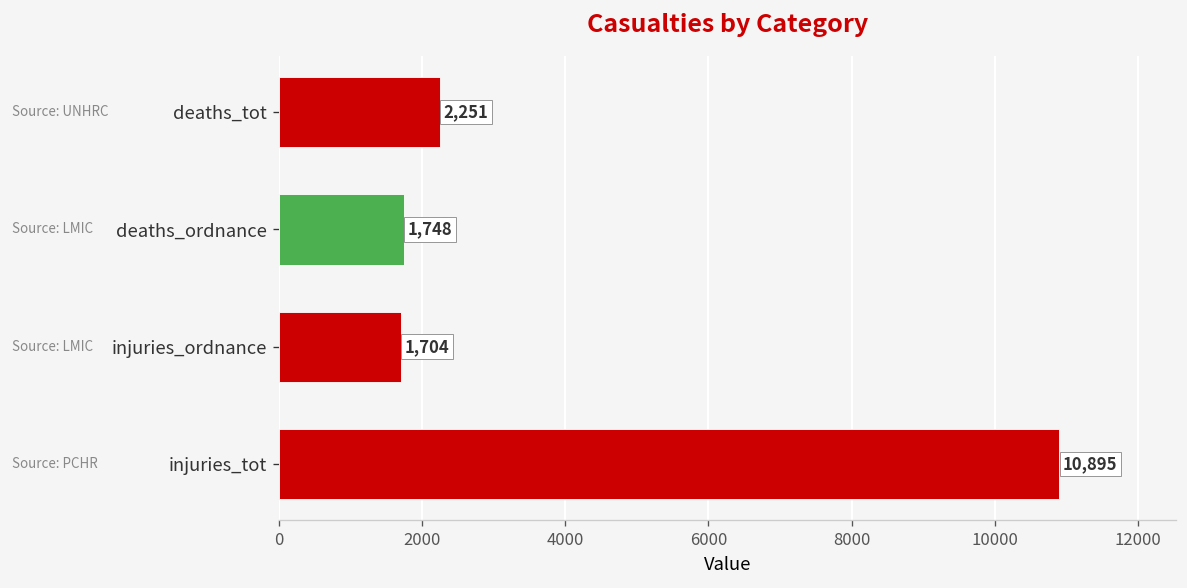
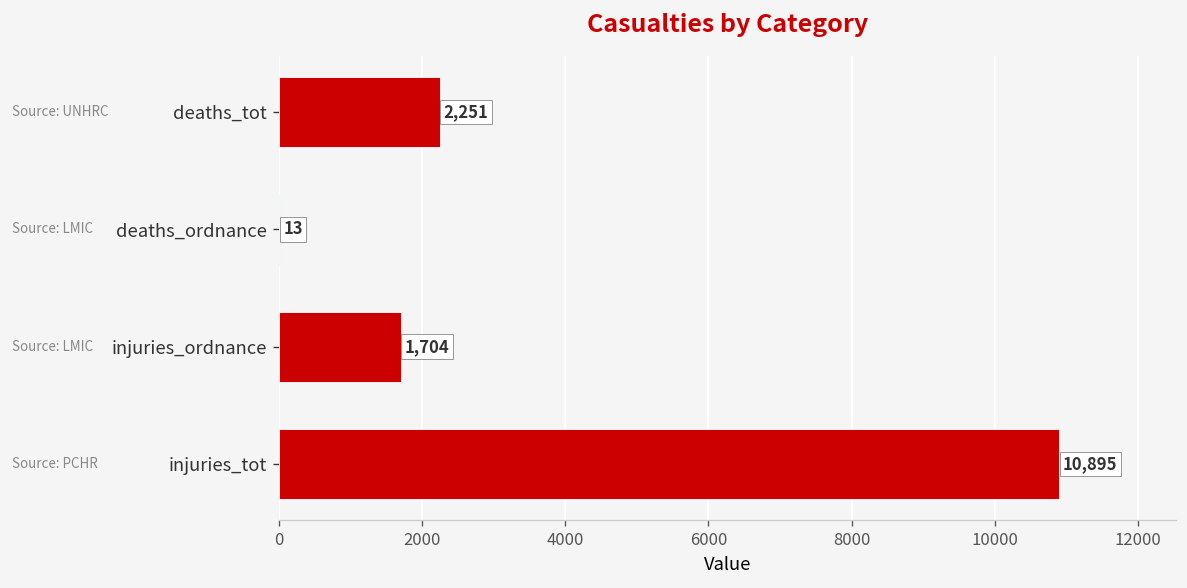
deaths_ordnance: 1,748 -> 13
